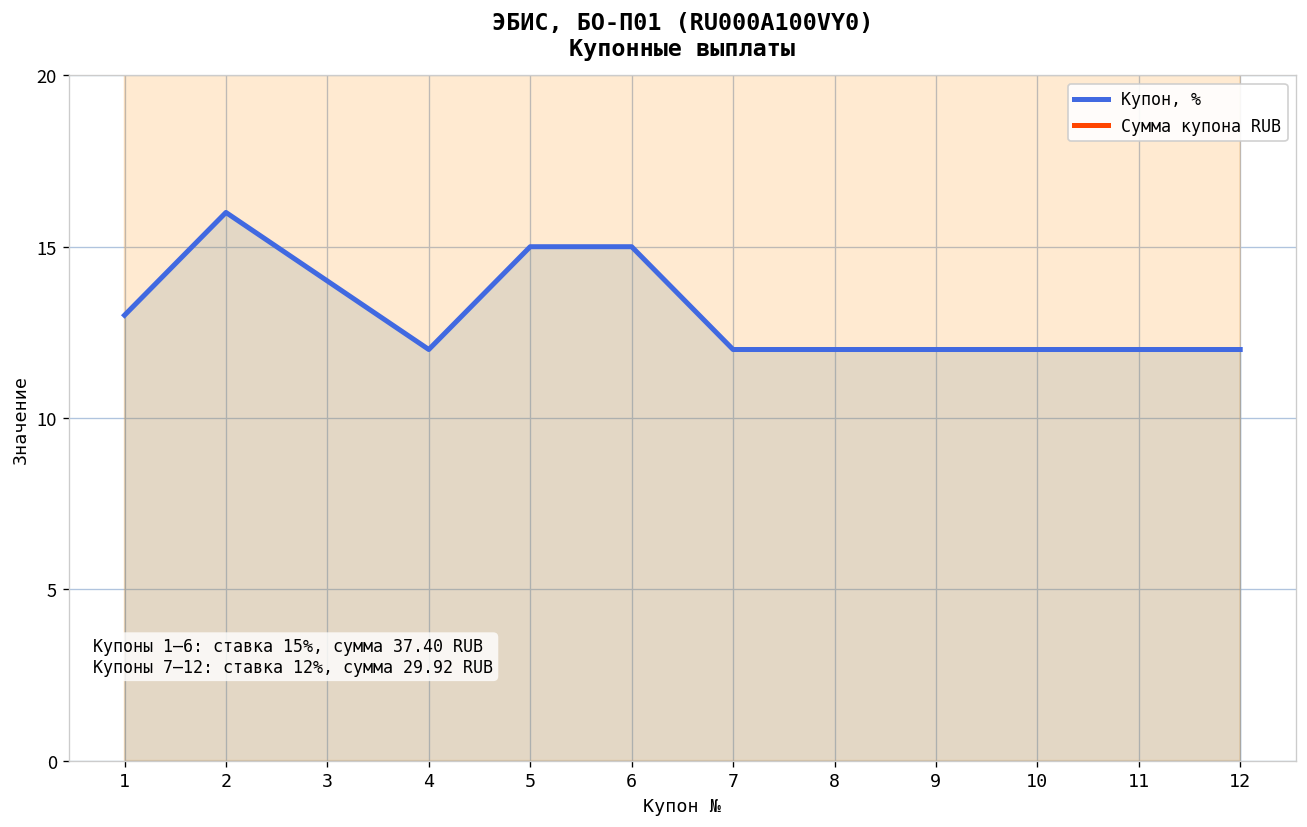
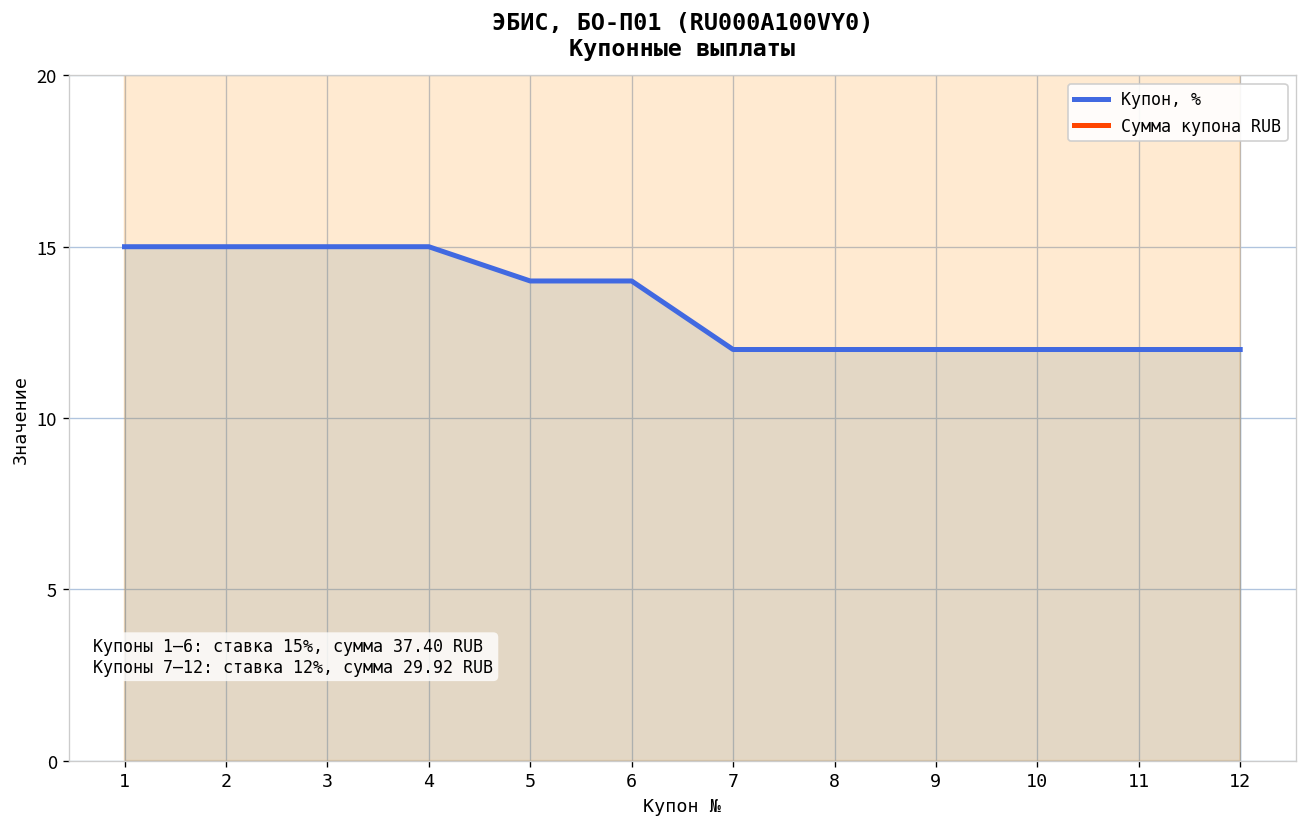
Купон, %, 1: 13 -> 15
Купон, %, 2: 16 -> 15
Купон, %, 3: 14 -> 15
Купон, %, 4: 12 -> 15
Купон, %, 5: 15 -> 14
Купон, %, 6: 15 -> 14
